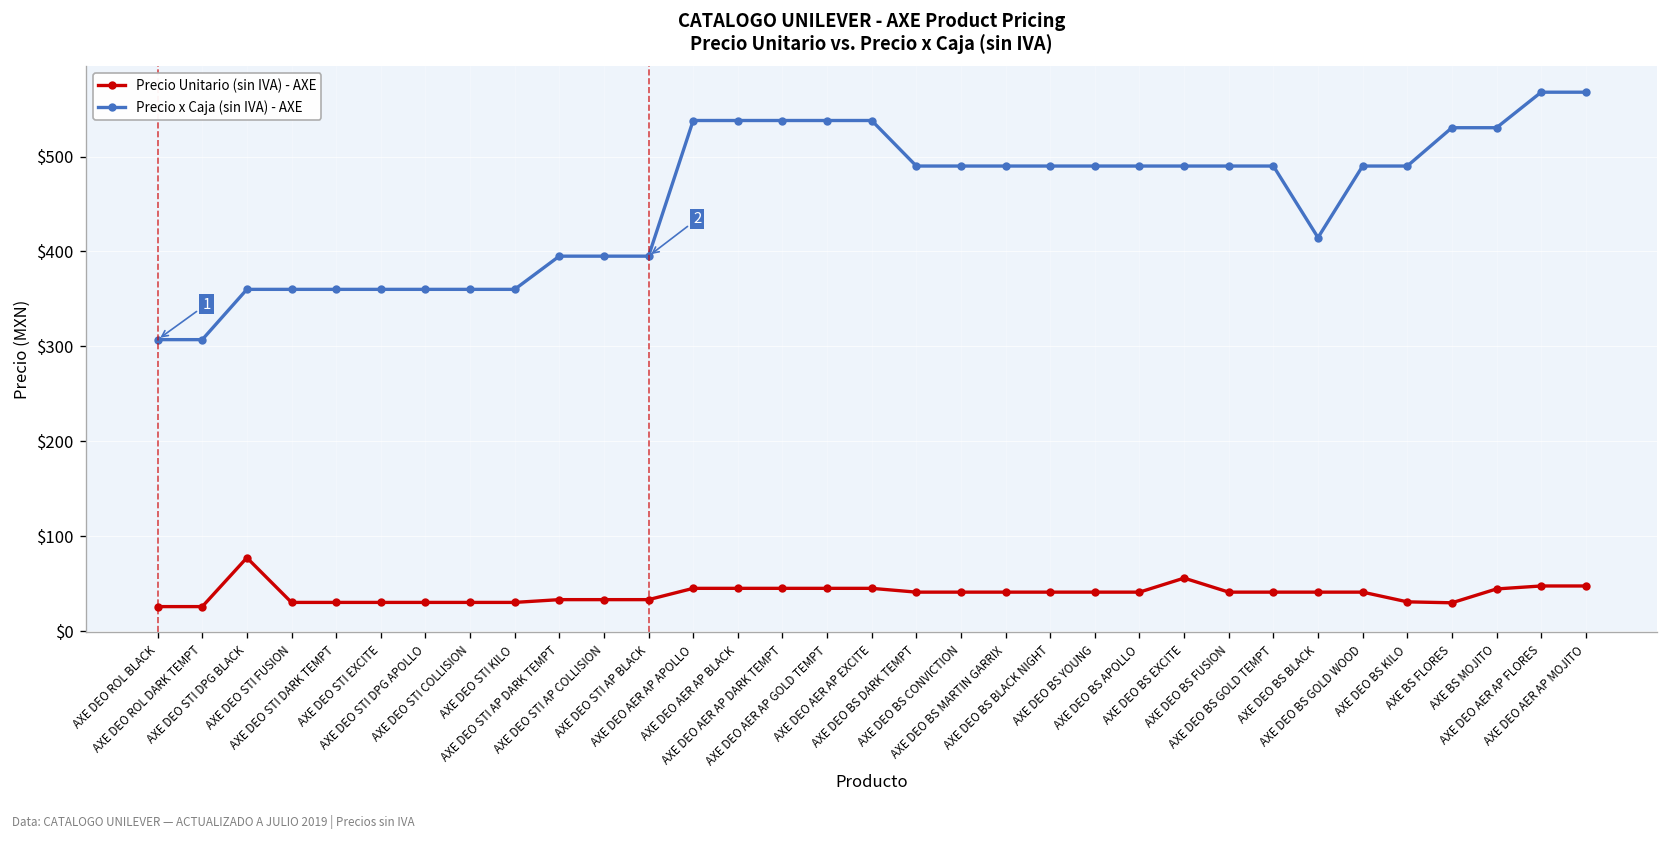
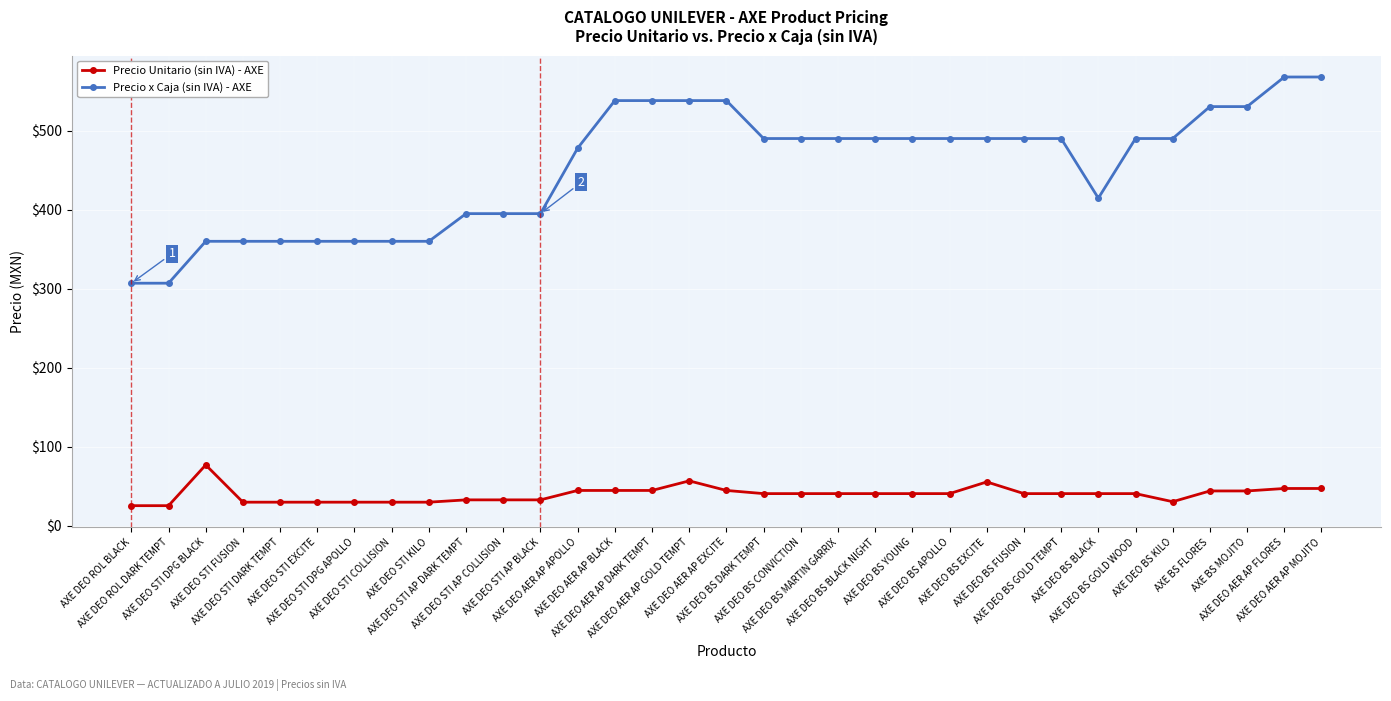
Precio x Caja (sin IVA) - AXE, AXE DEO AER AP APOLLO: $540 -> $480
Precio Unitario (sin IVA) - AXE, AXE DEO AER AP GOLD TEMPT: $40 -> $60
Precio Unitario (sin IVA) - AXE, AXE BS FLORES: $30 -> $40
